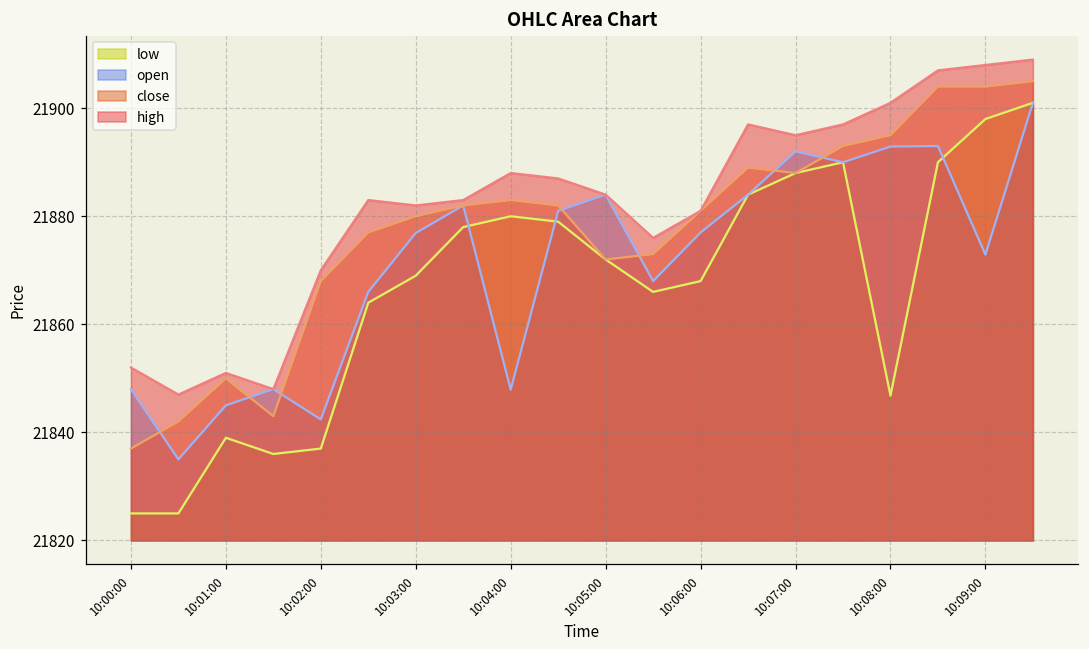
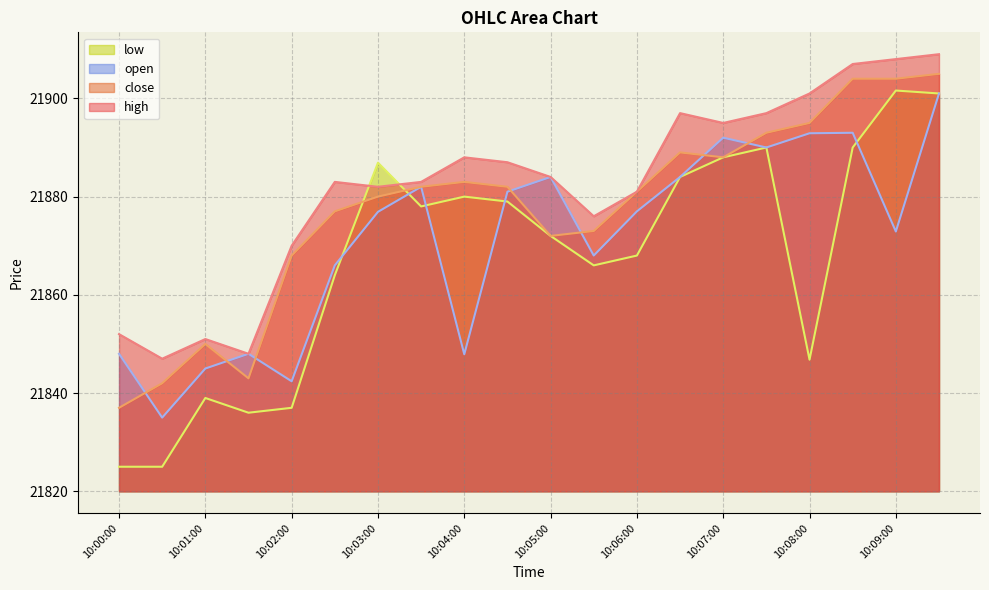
low, 10:03:00: 21869 -> 21887
low, 10:09:00: 21898 -> 21902
